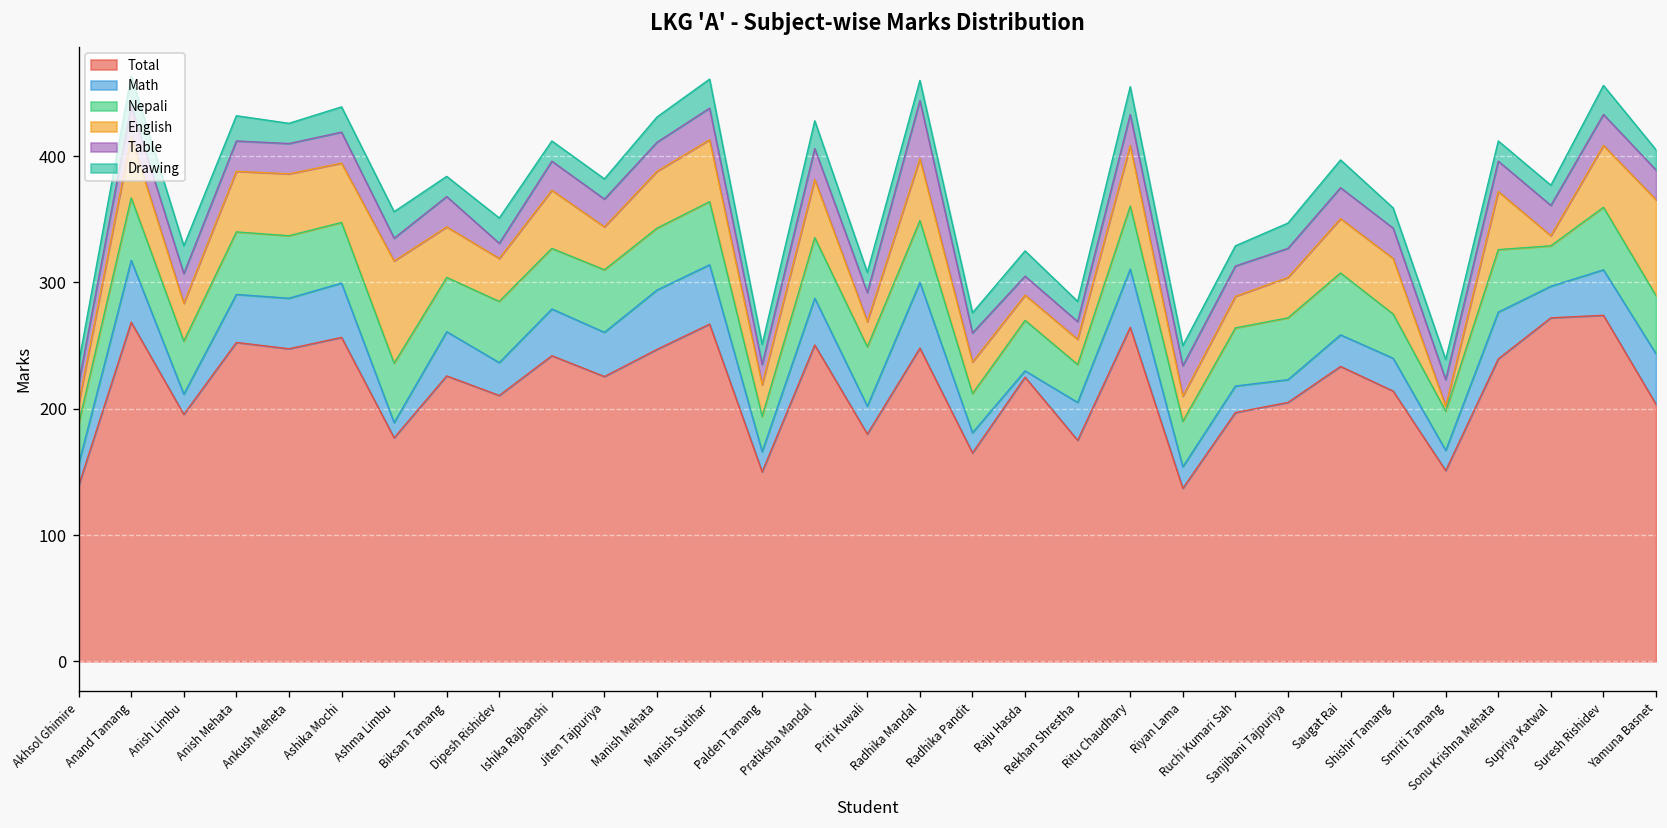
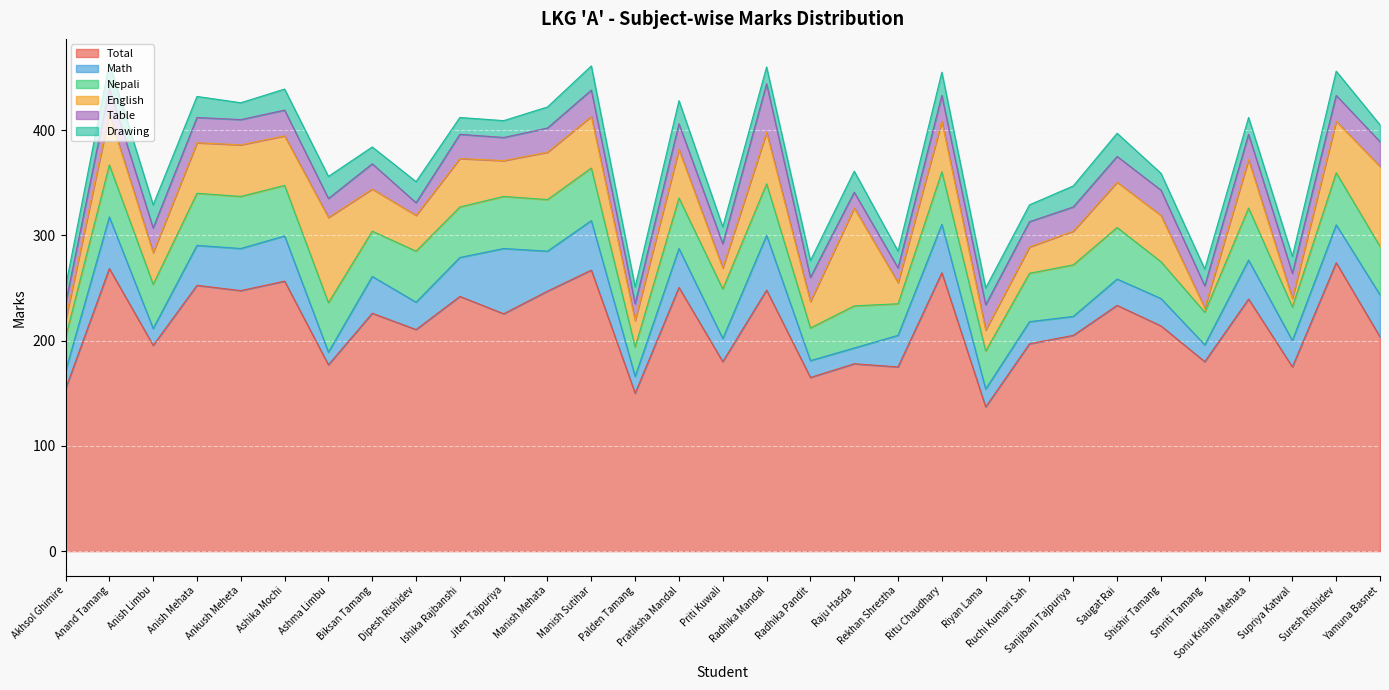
Total, Akhsol Ghimire: 139 -> 154
Math, Jiten Tajpuriya: 35 -> 62
Math, Manish Mehata: 47 -> 38
Total, Raju Hasda: 225 -> 178
Math, Raju Hasda: 5 -> 15
English, Raju Hasda: 20 -> 93
Total, Smriti Tamang: 151 -> 180
Total, Supriya Katwal: 272 -> 175
